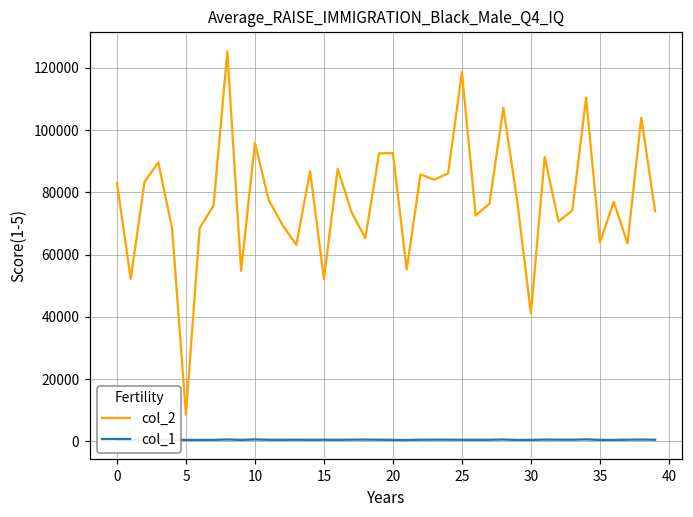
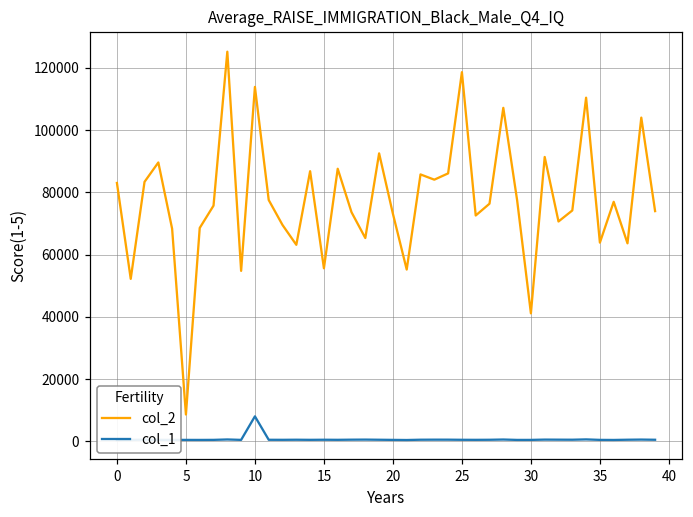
col_2, 10: 96000 -> 114000
col_1, 10: 1000 -> 8000
col_2, 15: 52000 -> 56000
col_2, 20: 93000 -> 73000
